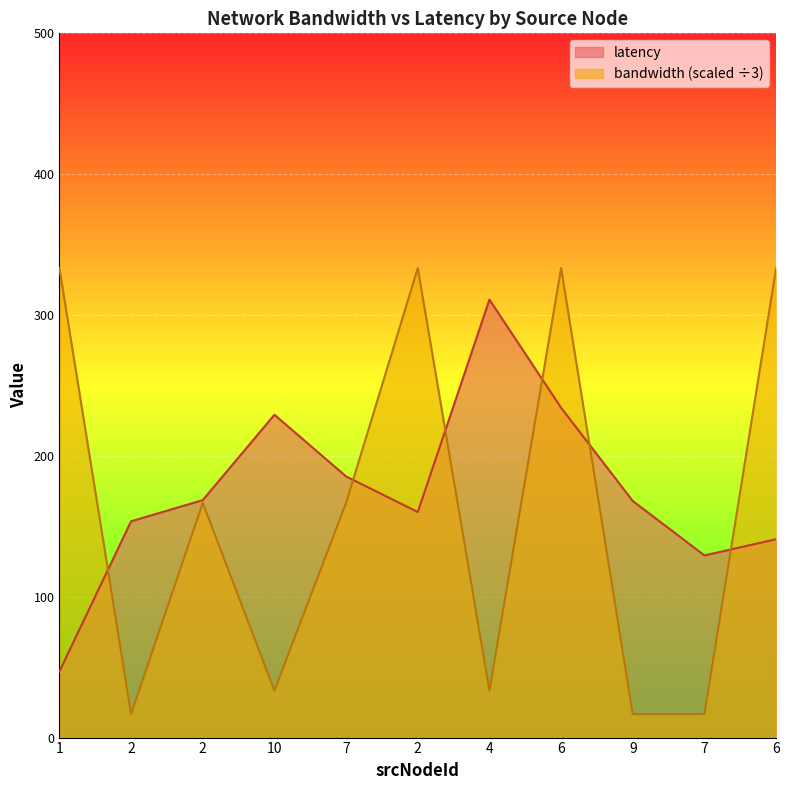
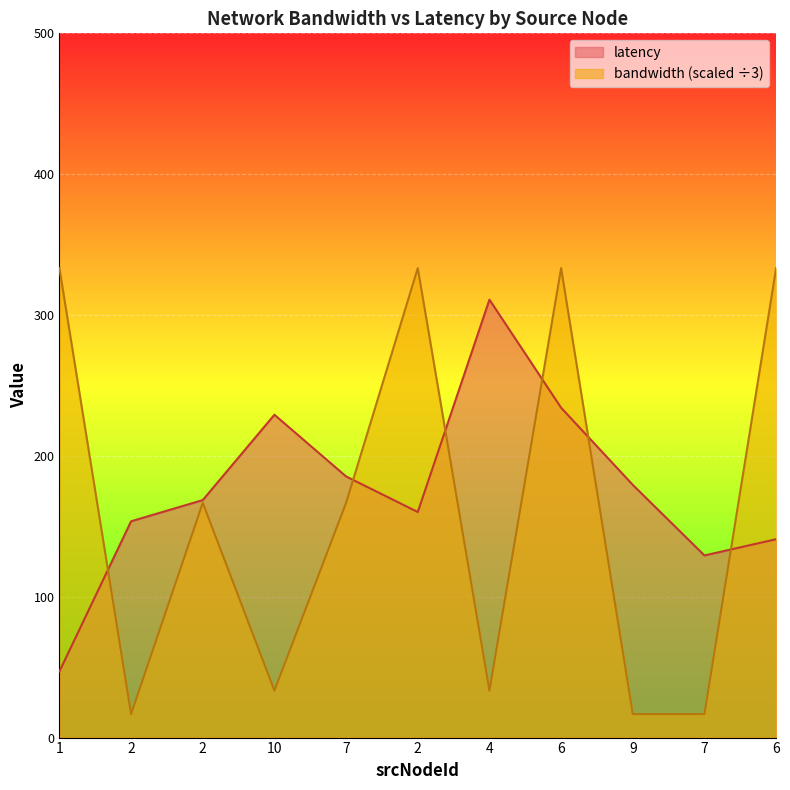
latency, 9: 168 -> 179
